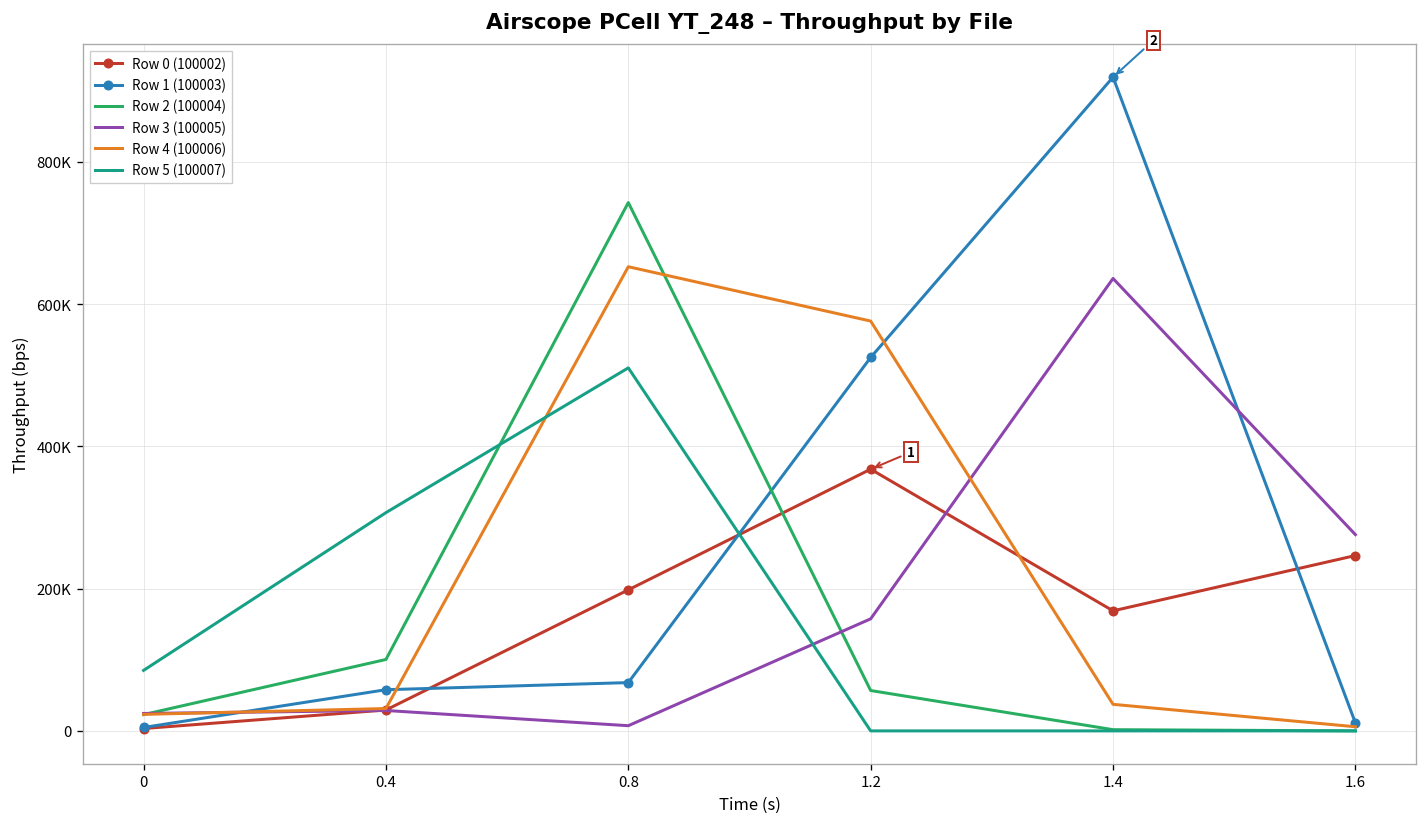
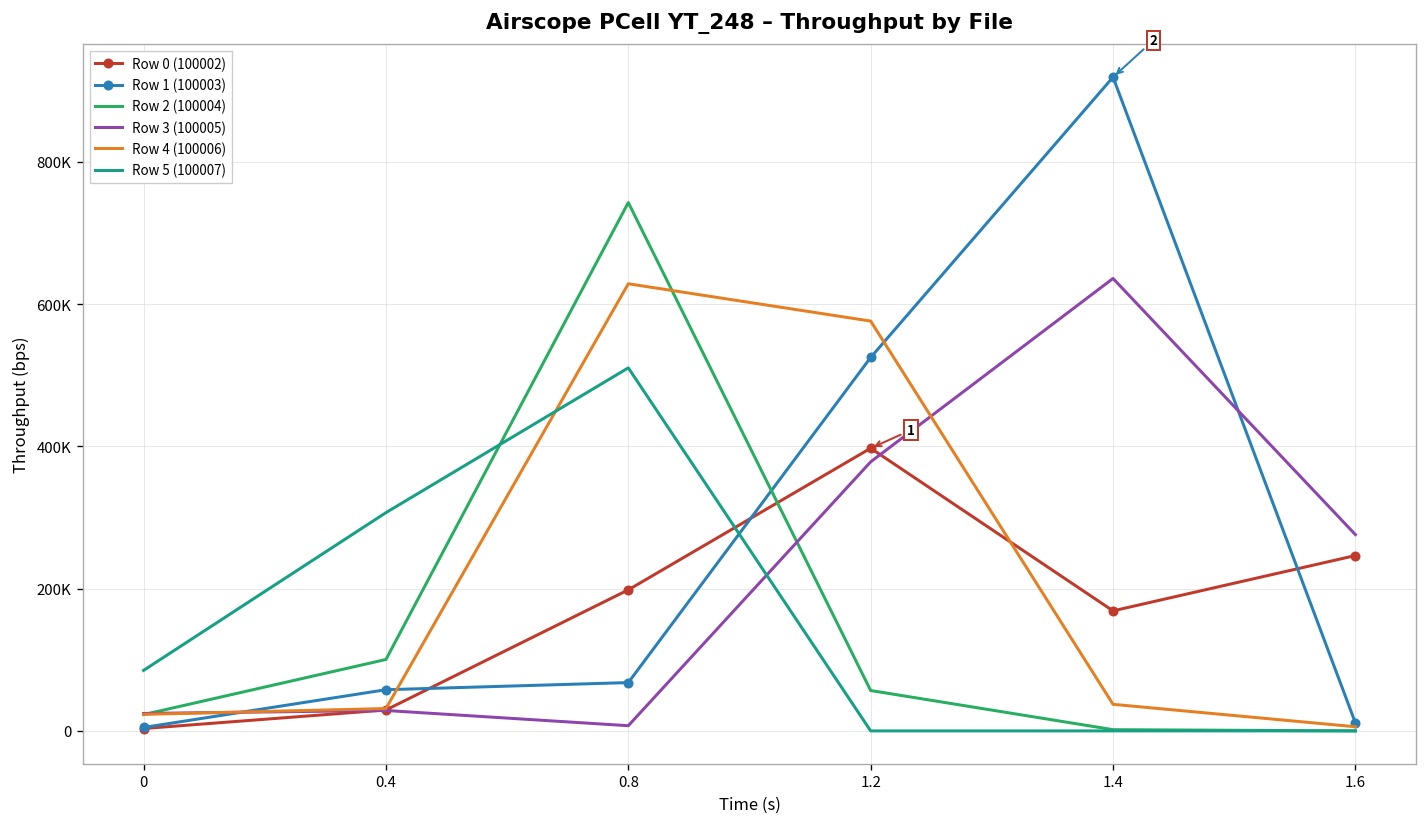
Row 4 (100006), 0.8: 650000 -> 630000
Row 0 (100002), 1.2: 370000 -> 400000
Row 3 (100005), 1.2: 160000 -> 380000
